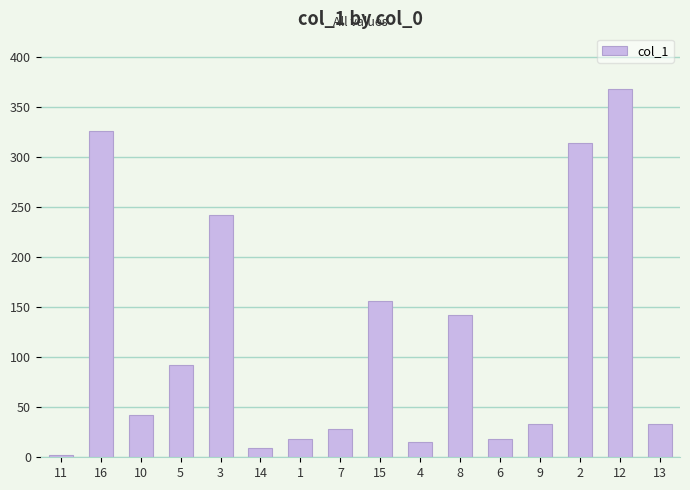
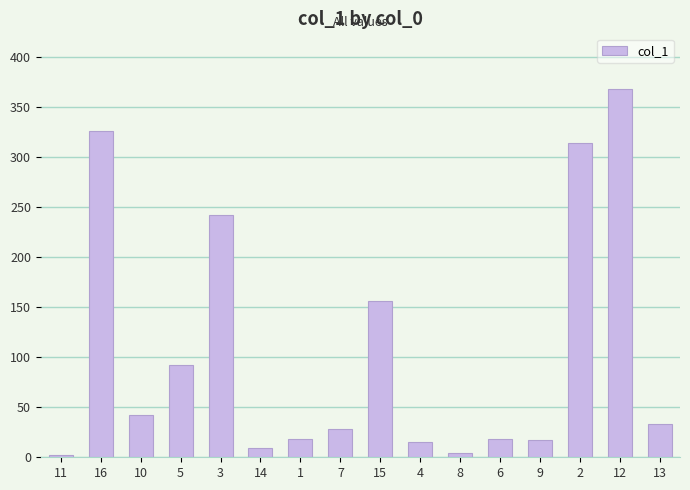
8: 143 -> 5
9: 33 -> 17
